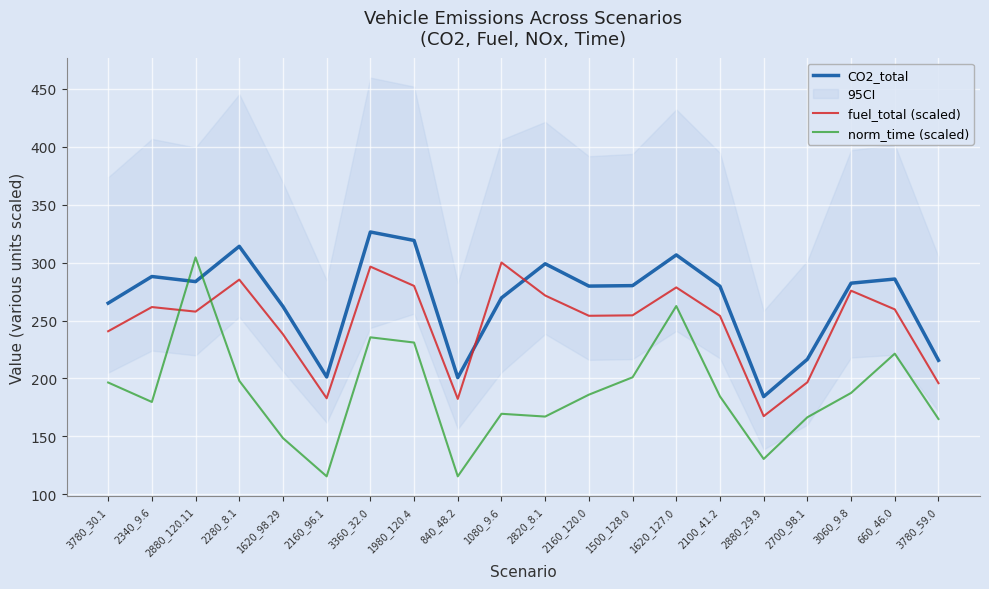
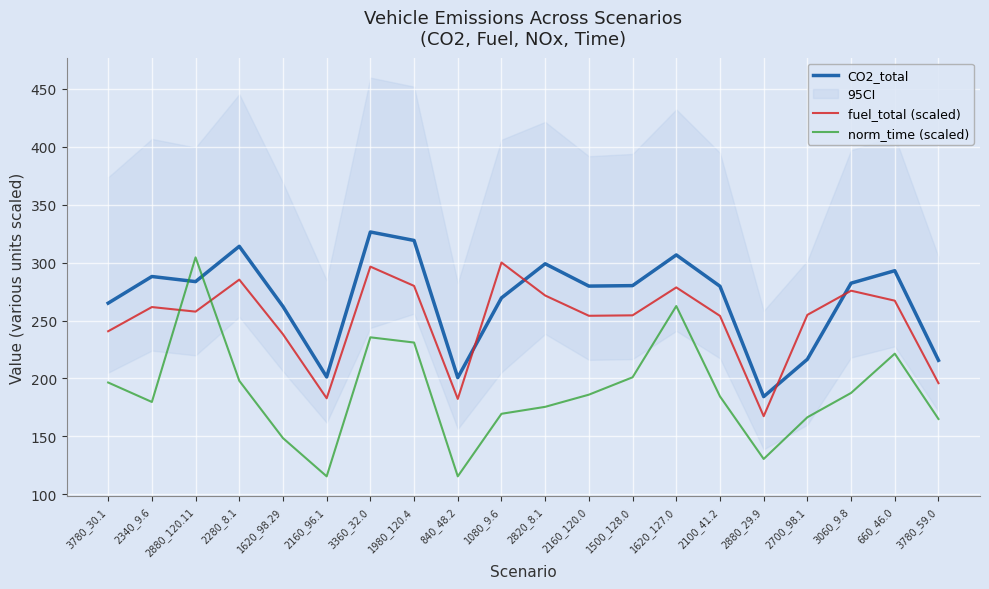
norm_time (scaled), 2820_8.1: 167 -> 176
fuel_total (scaled), 2700_98.1: 197 -> 255
CO2_total, 660_46.0: 286 -> 293
fuel_total (scaled), 660_46.0: 260 -> 267
